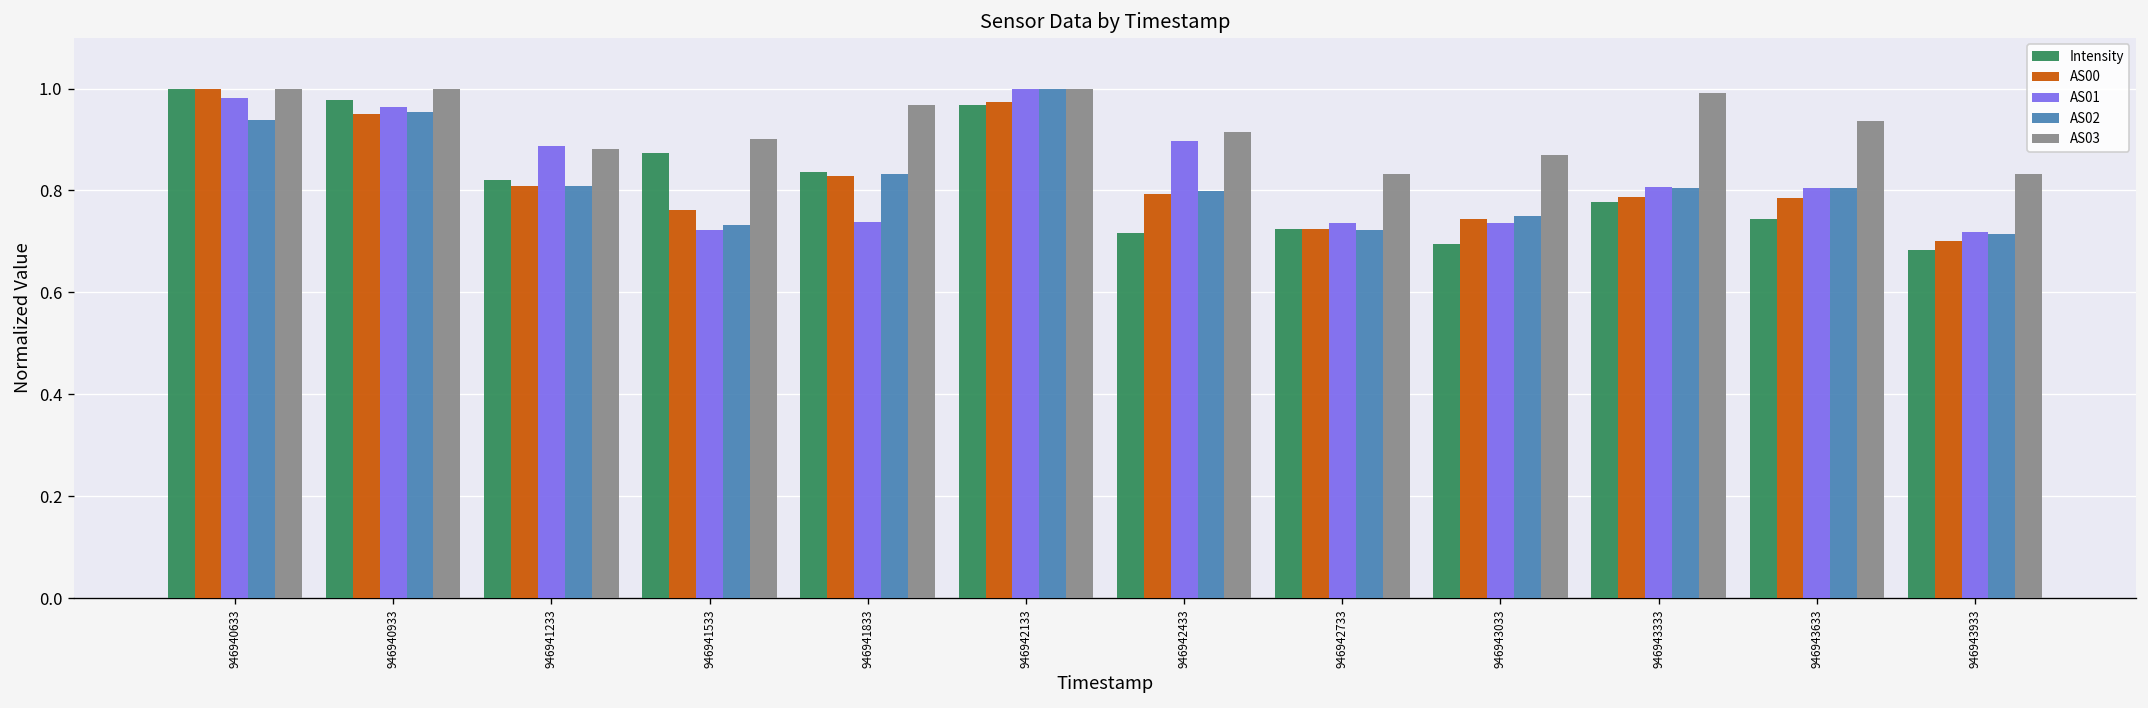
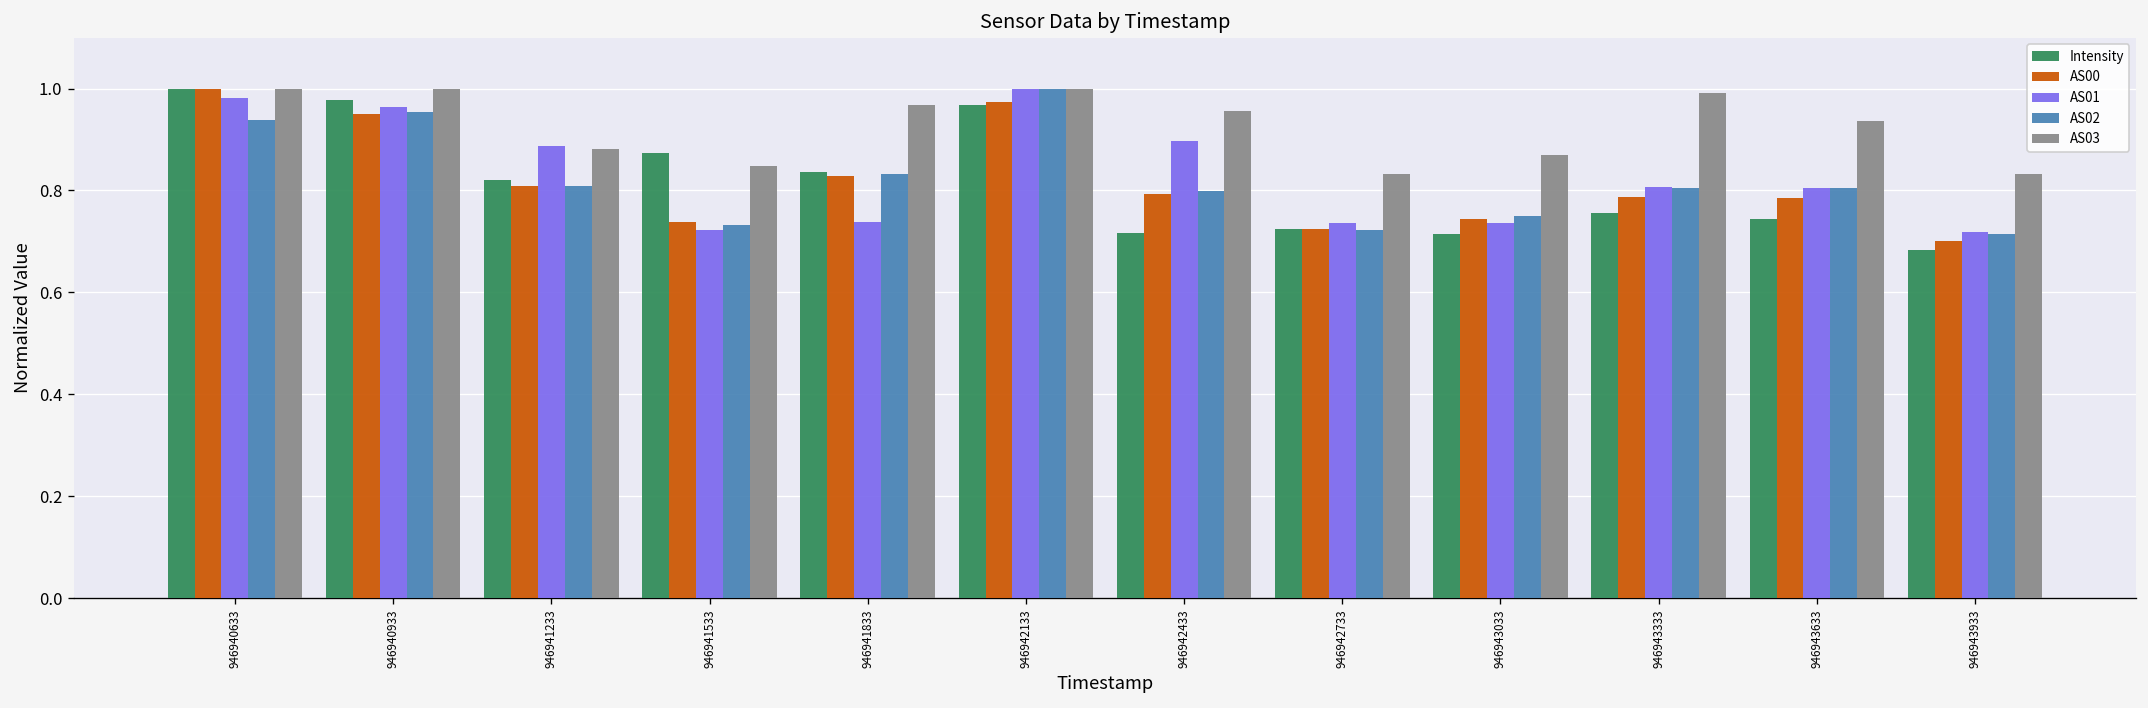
AS00, 946941533: 0.76 -> 0.74
AS03, 946941533: 0.90 -> 0.85
AS03, 946942433: 0.91 -> 0.96
Intensity, 946943033: 0.70 -> 0.72
Intensity, 946943333: 0.78 -> 0.76
